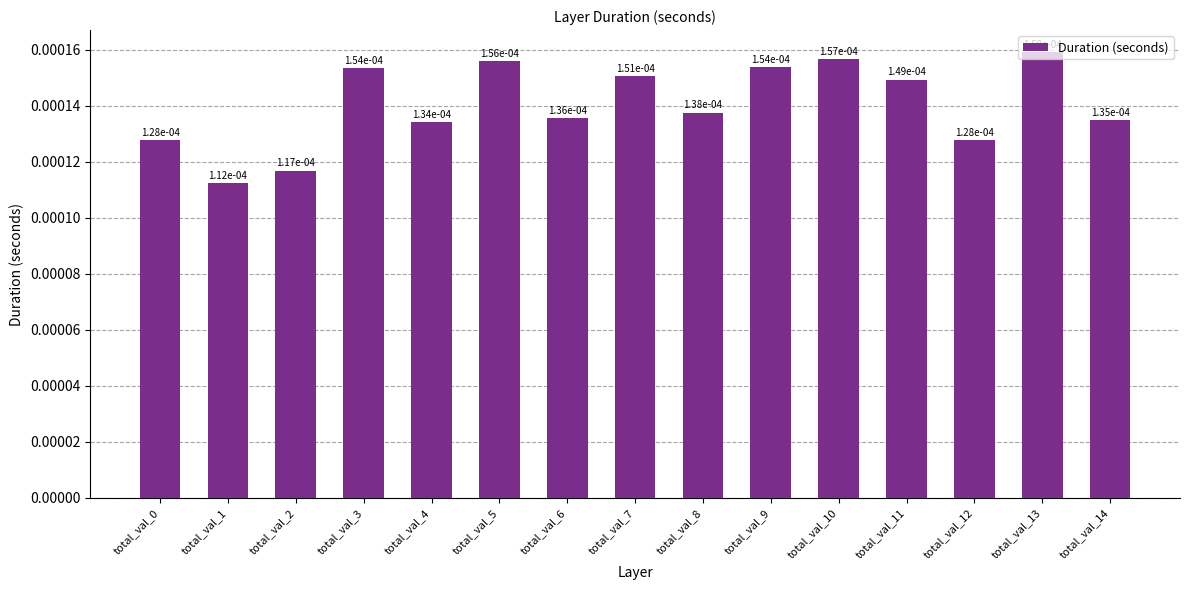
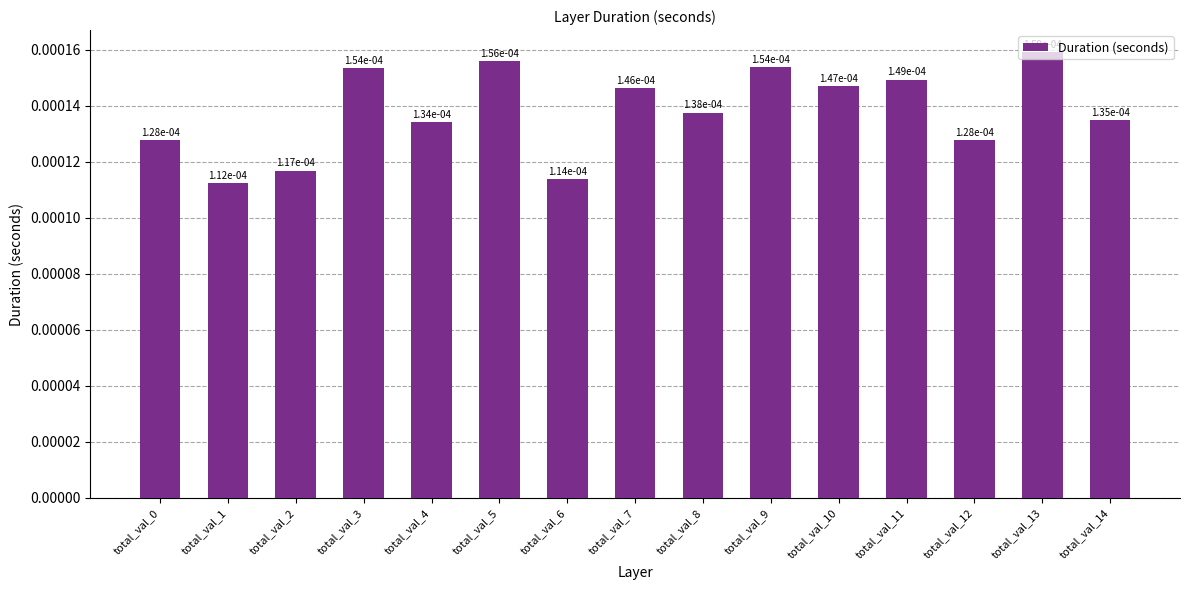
total_val_6: 1.36e-04 -> 1.14e-04
total_val_7: 1.51e-04 -> 1.46e-04
total_val_10: 1.57e-04 -> 1.47e-04
